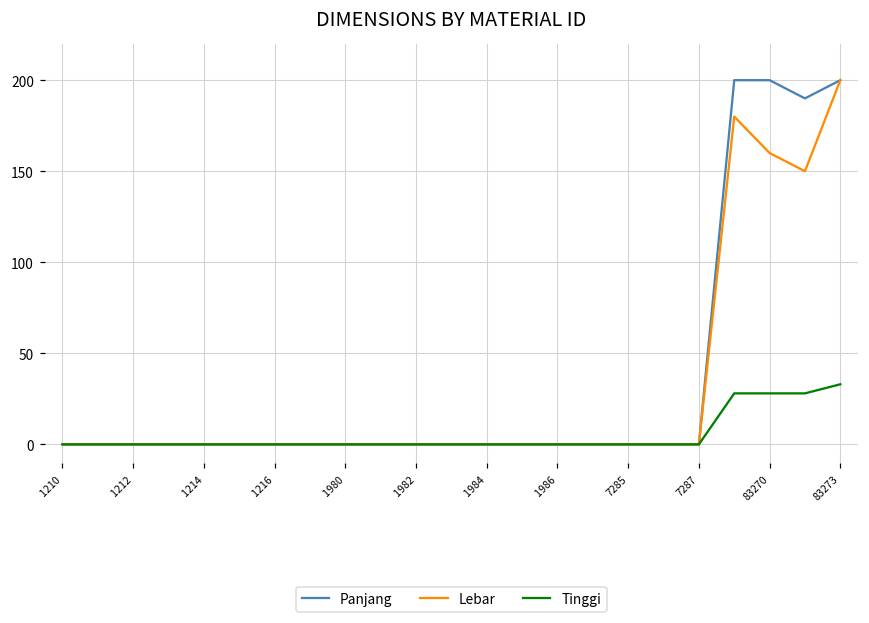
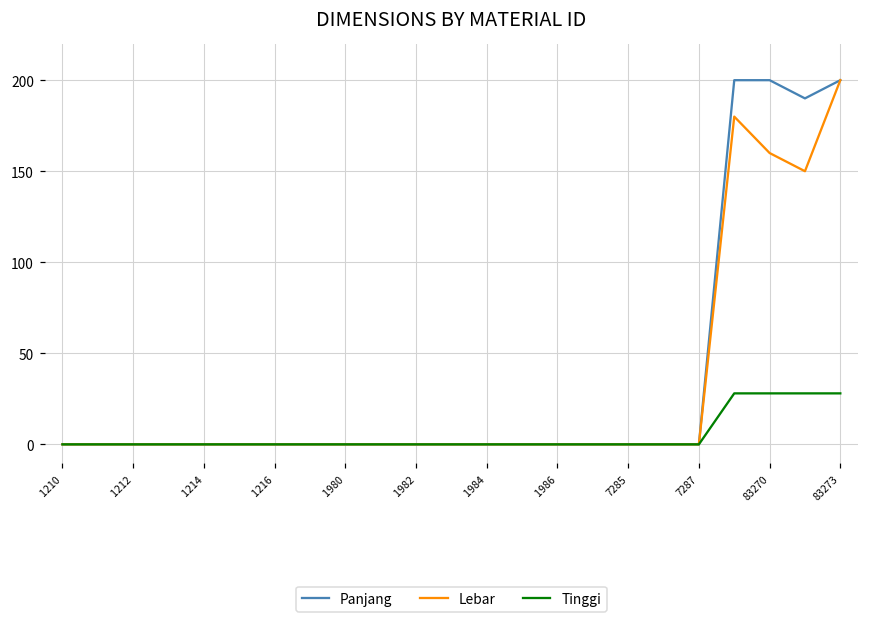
Tinggi, 83273: 33 -> 28
